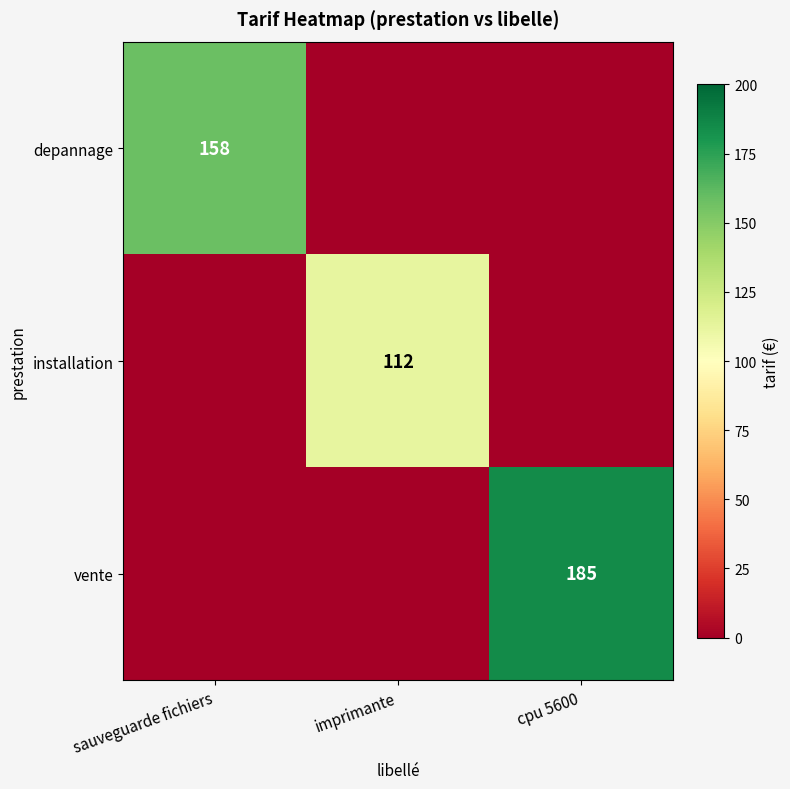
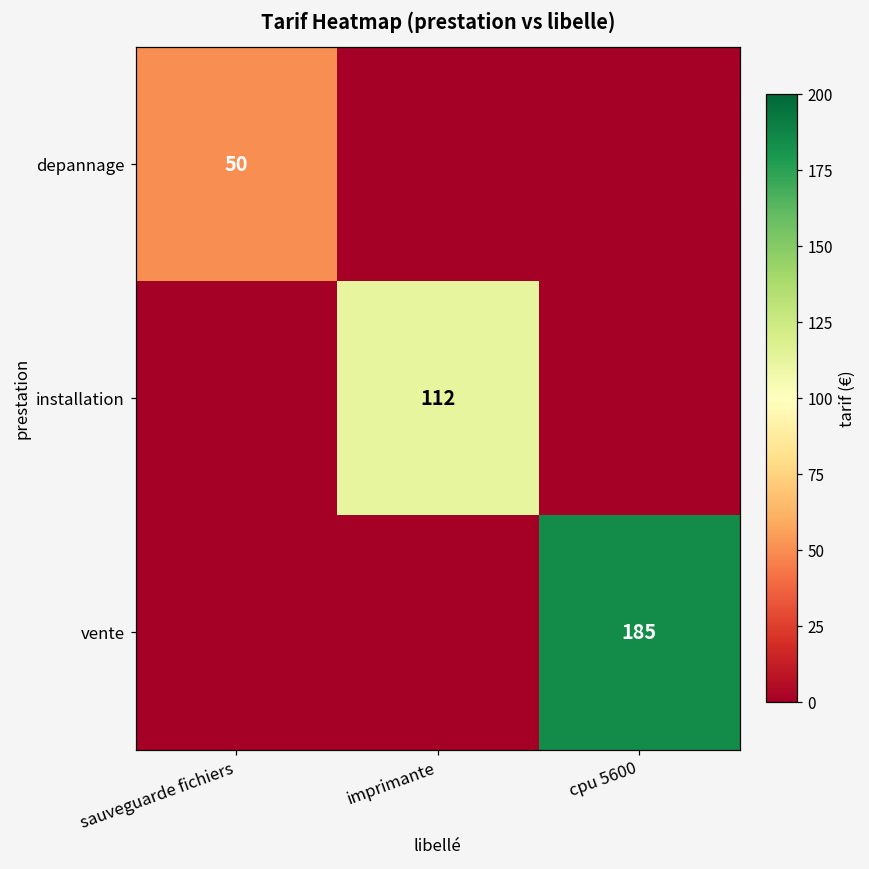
depannage, sauveguarde fichiers: 158 -> 50
